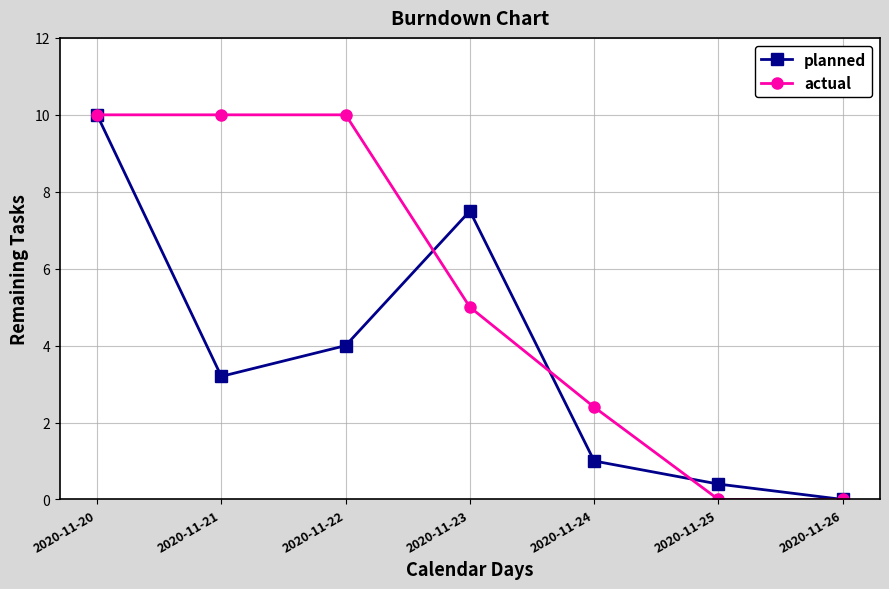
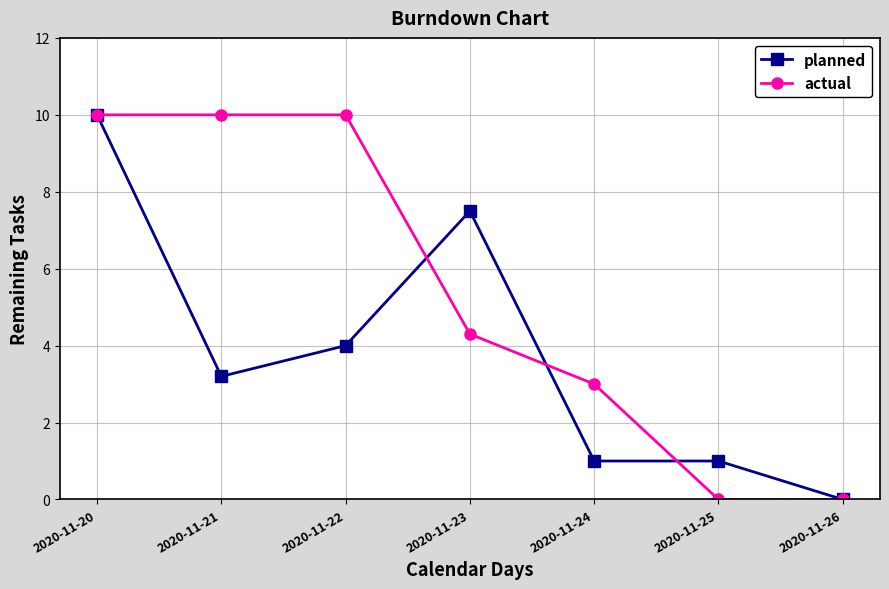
actual, 2020-11-23: 5.0 -> 4.3
actual, 2020-11-24: 2.4 -> 3.0
planned, 2020-11-25: 0.4 -> 1.0
